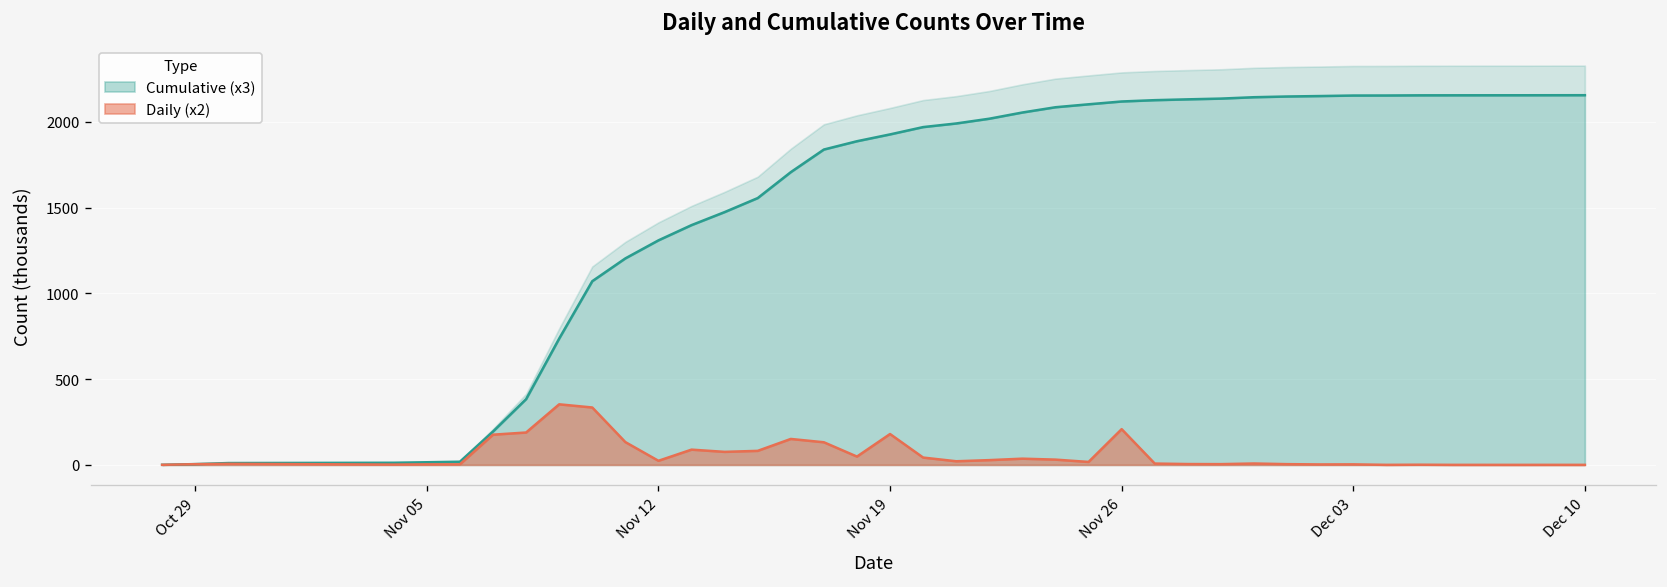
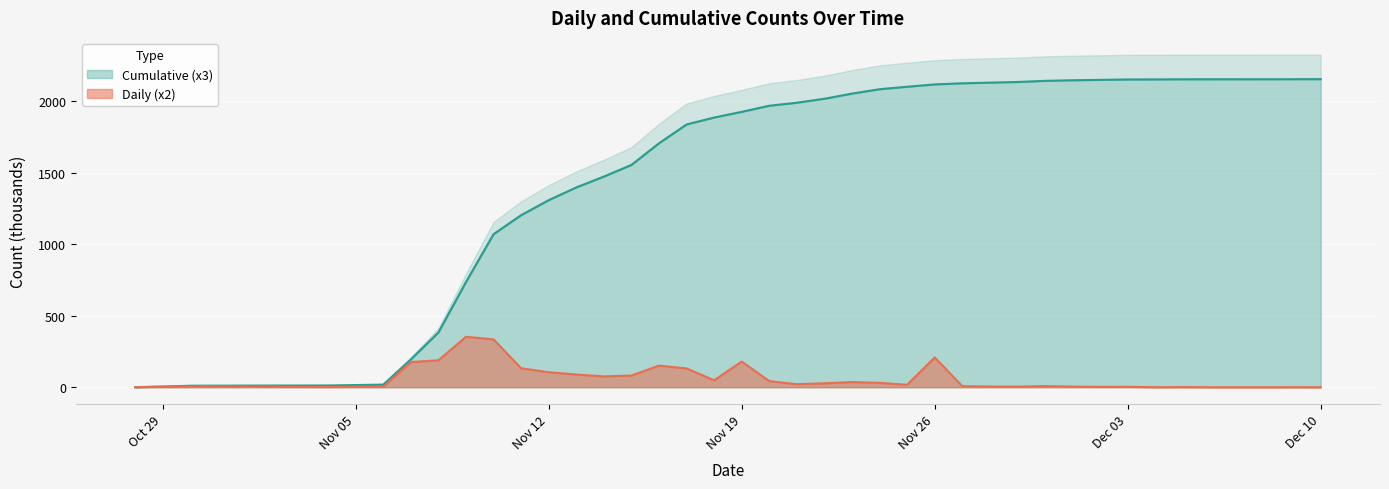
Daily (x2), Nov 12: 20 -> 110
